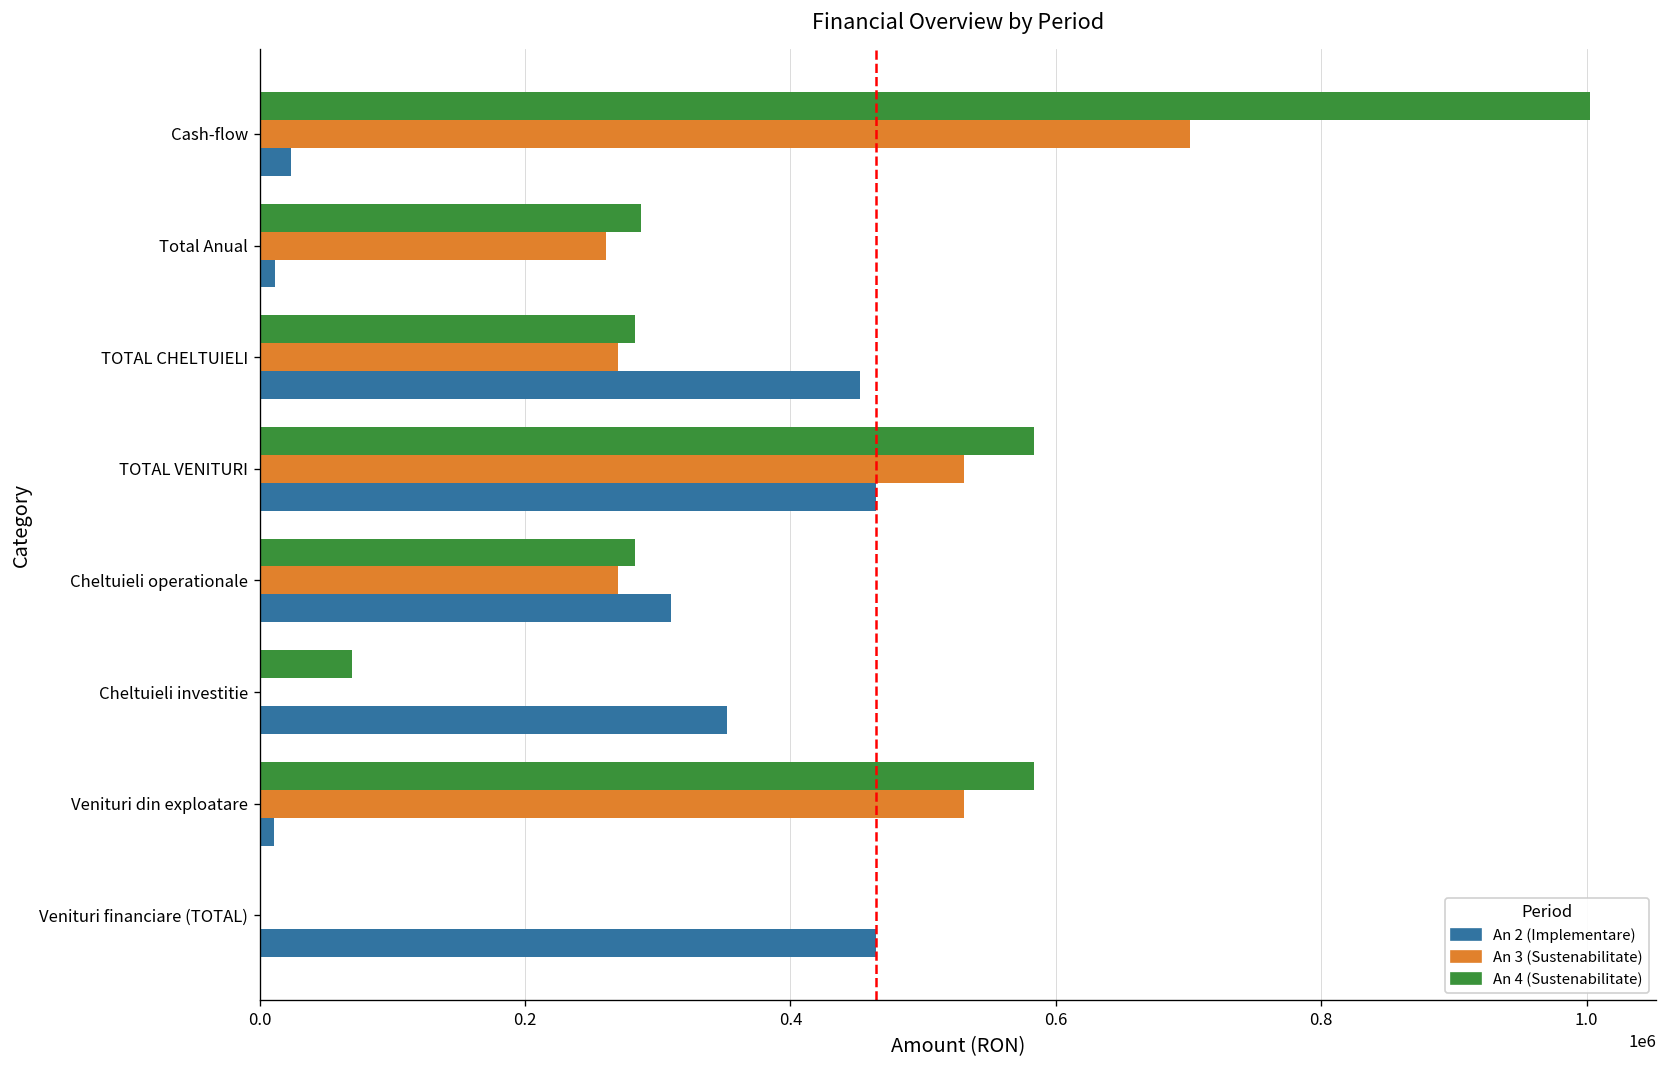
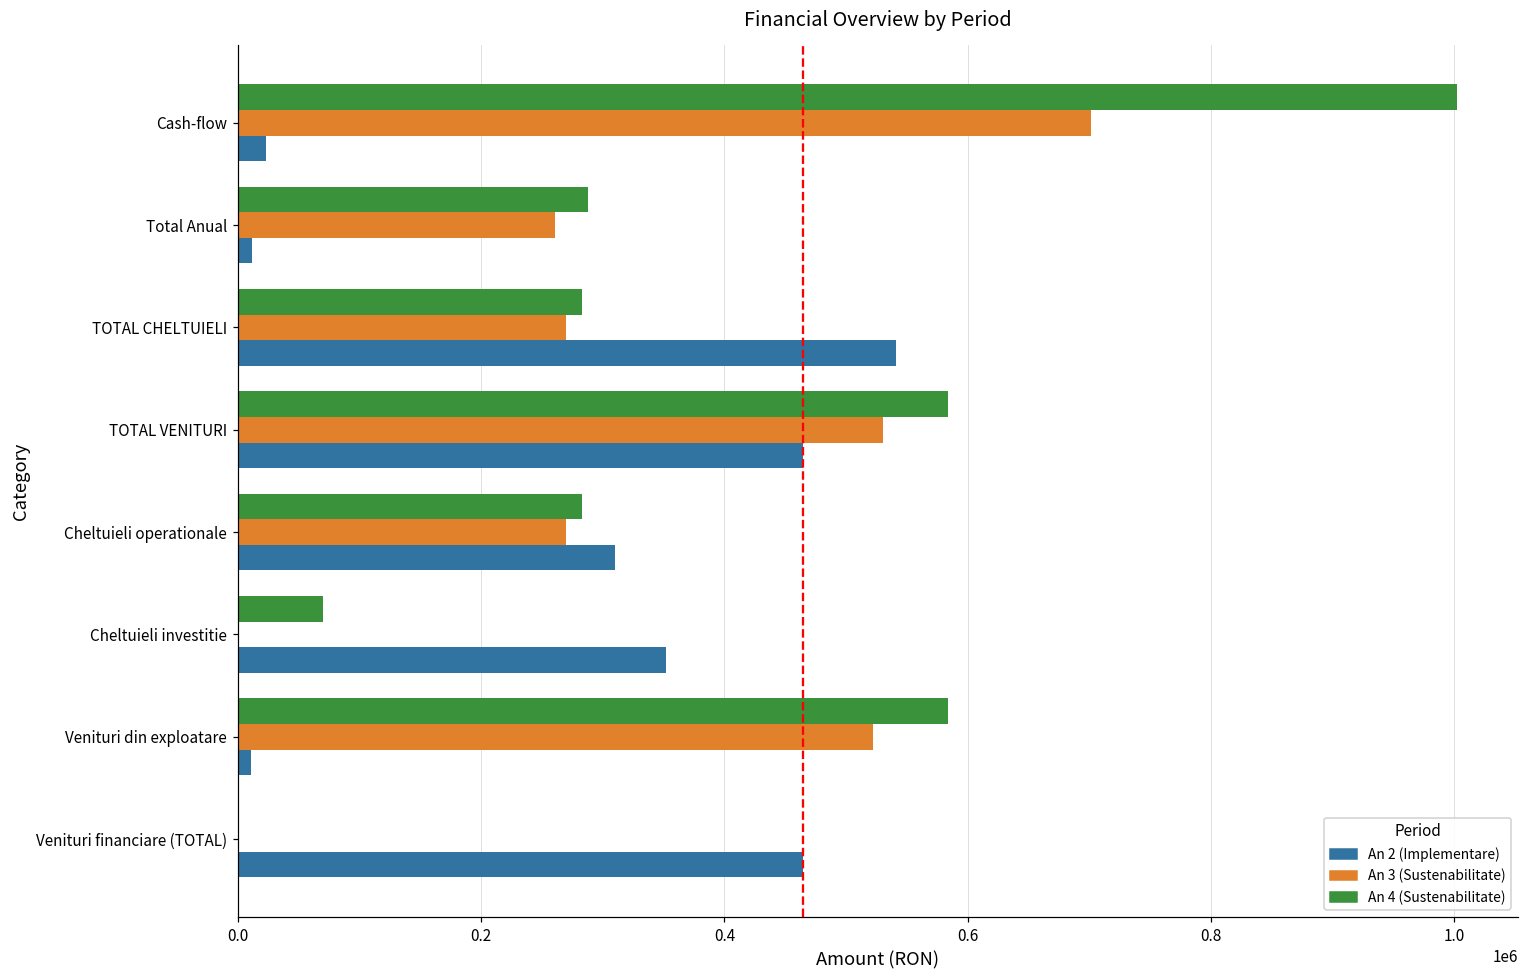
An 2 (Implementare), TOTAL CHELTUIELI: 453000 -> 541000
An 3 (Sustenabilitate), Venituri din exploatare: 531000 -> 522000
